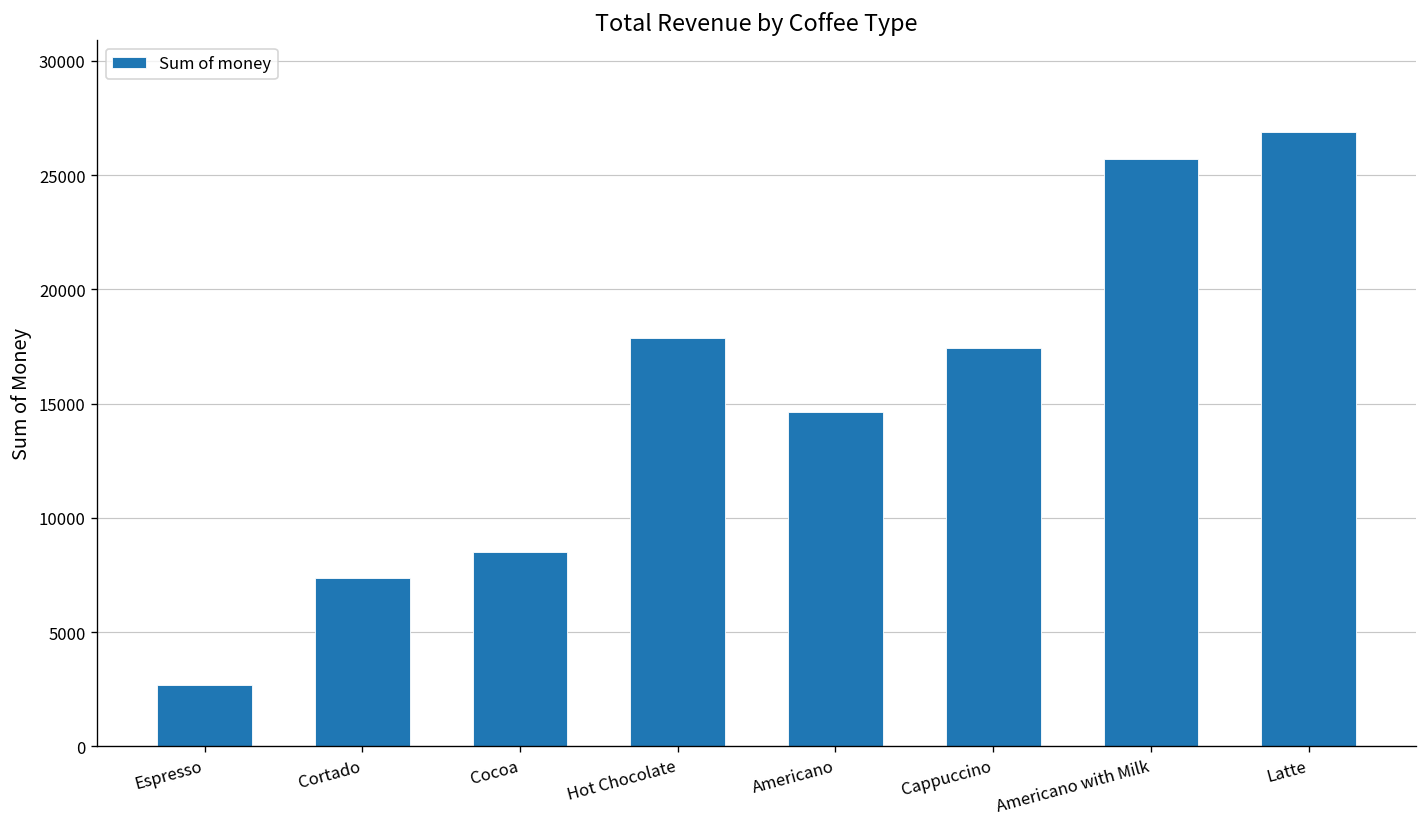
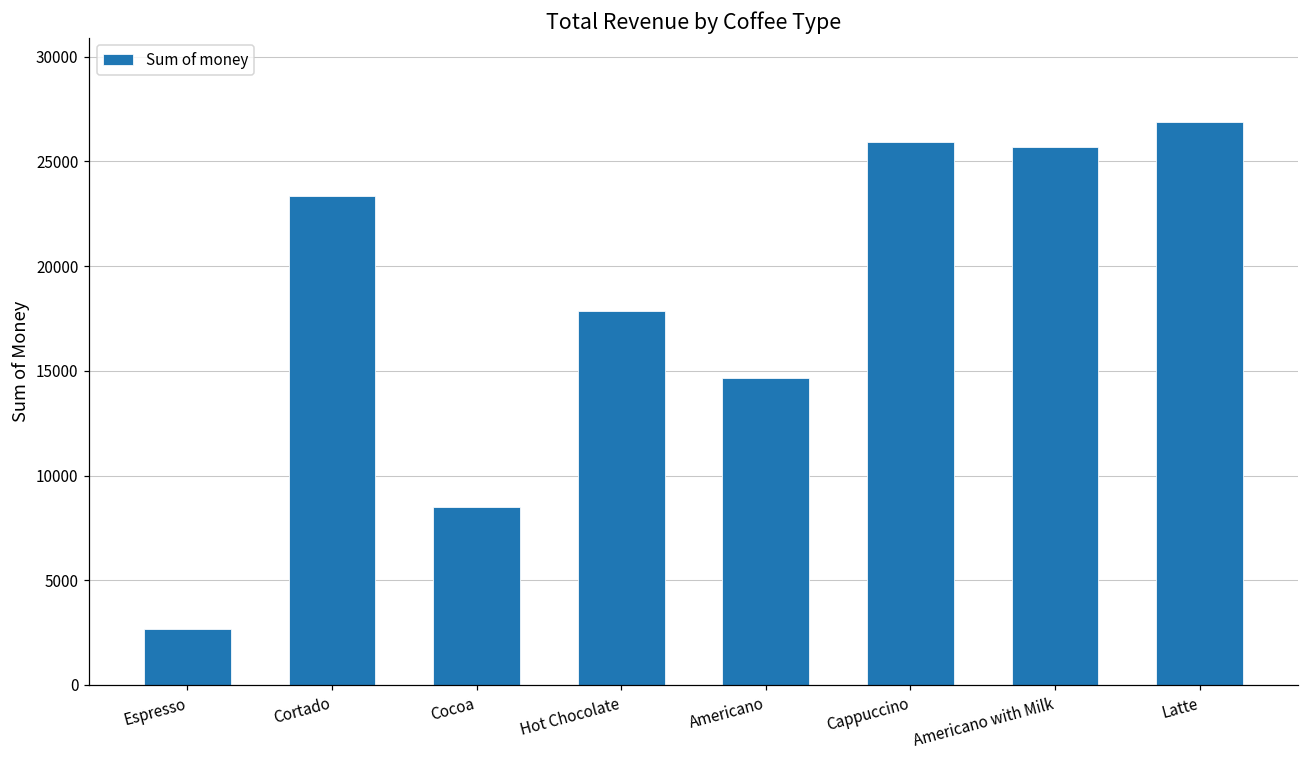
Cortado: 7400 -> 23300
Cappuccino: 17400 -> 25900
